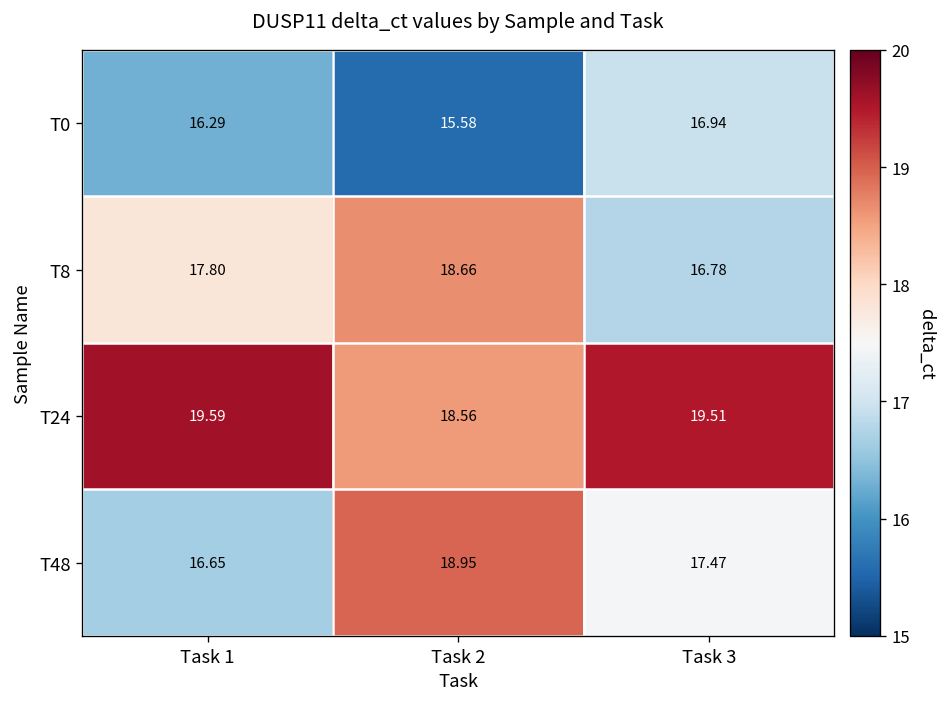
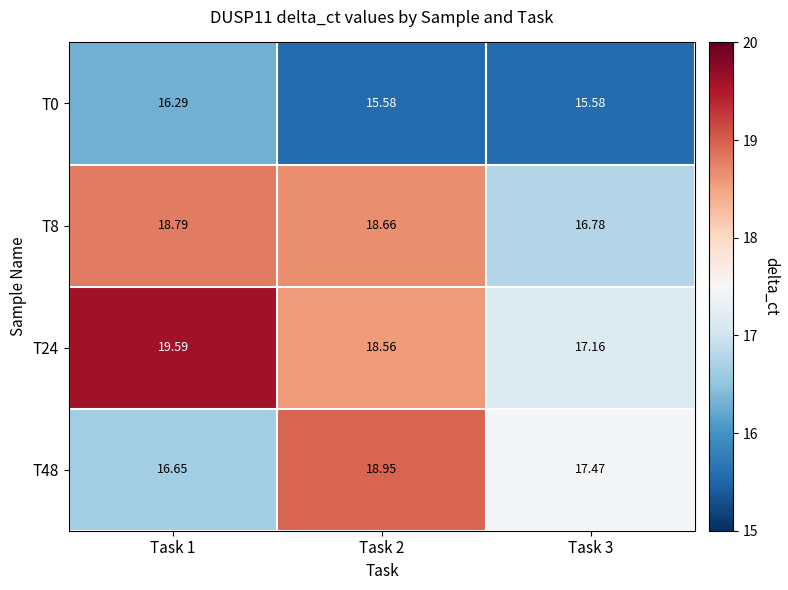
T0, Task 3: 16.94 -> 15.58
T8, Task 1: 17.80 -> 18.79
T24, Task 3: 19.51 -> 17.16
